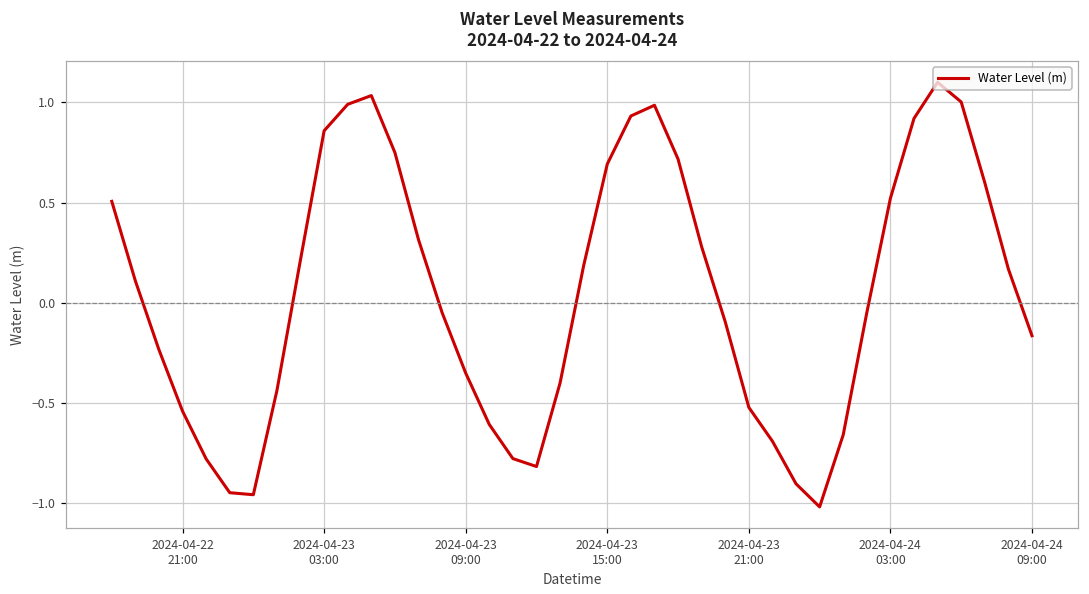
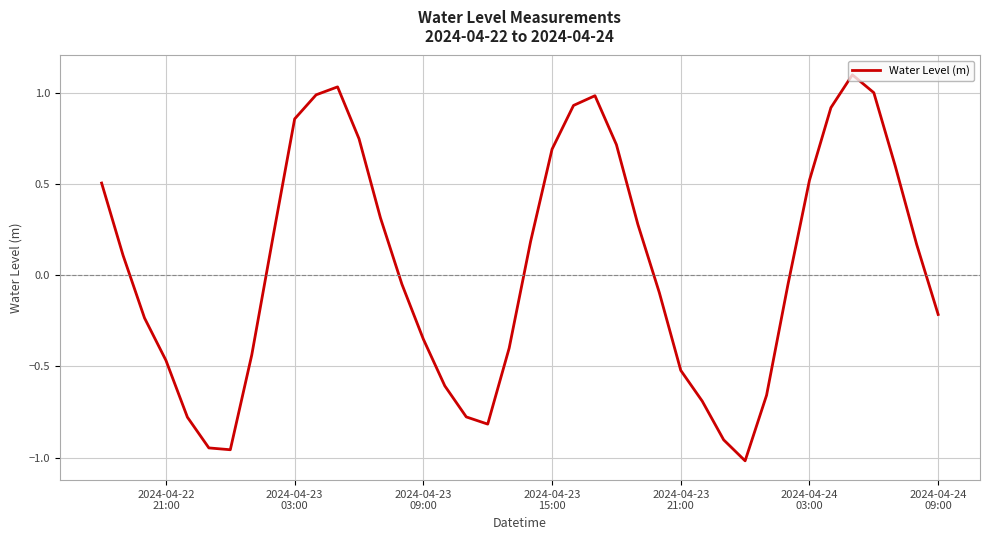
2024-04-22 21:00: -0.54 -> -0.47
2024-04-24 09:00: -0.16 -> -0.21
